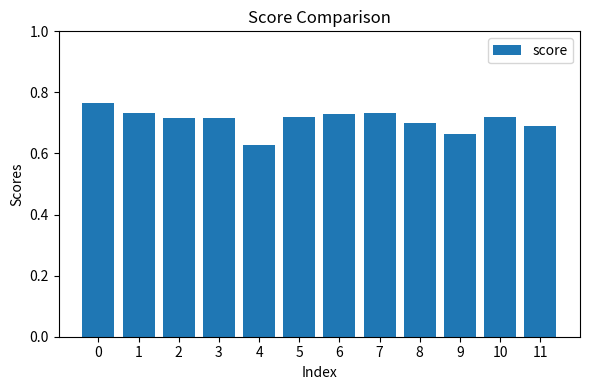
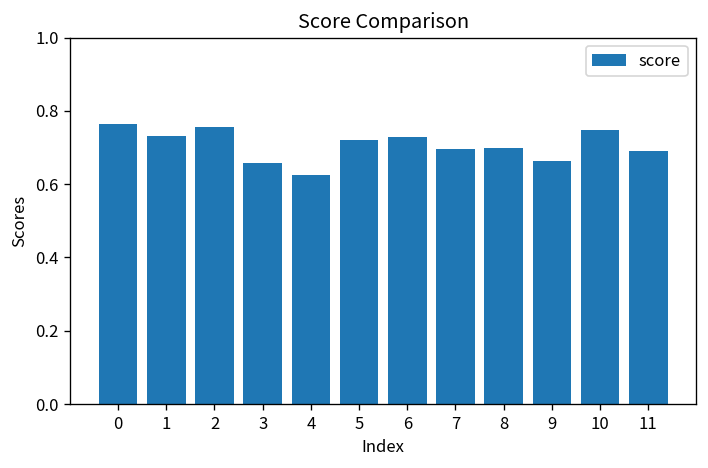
2: 0.72 -> 0.76
3: 0.71 -> 0.66
7: 0.73 -> 0.70
10: 0.72 -> 0.75
